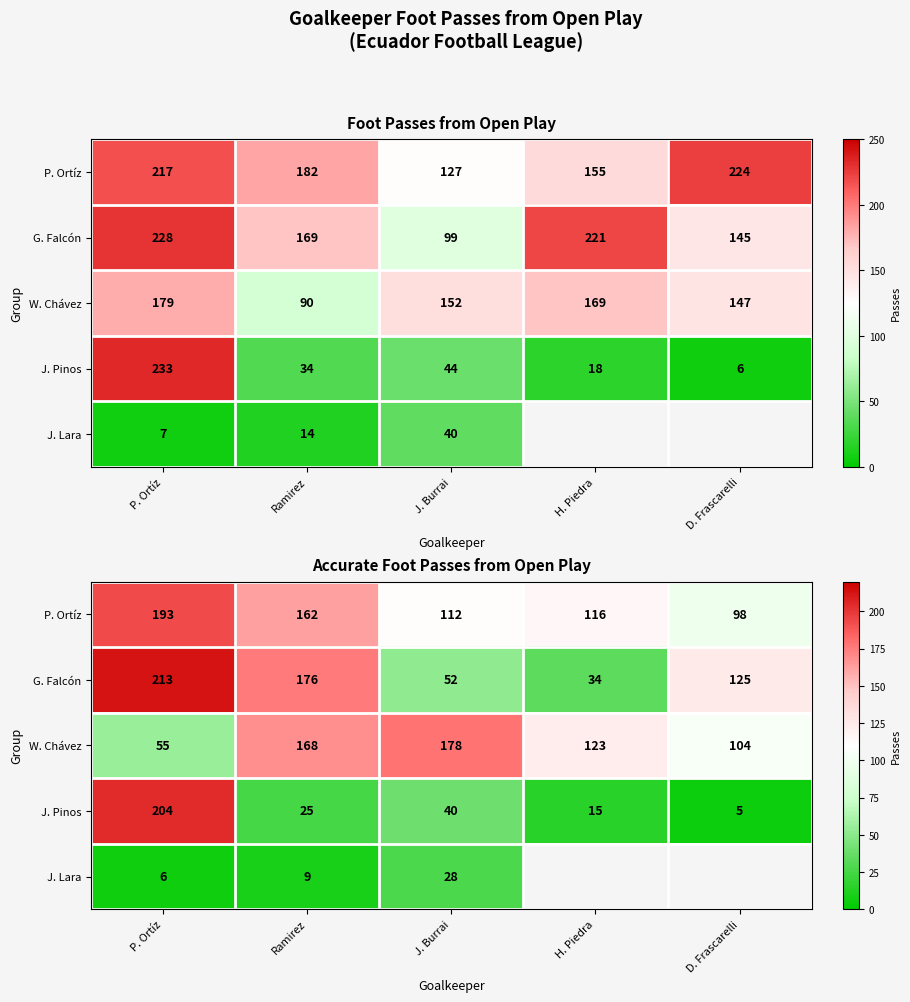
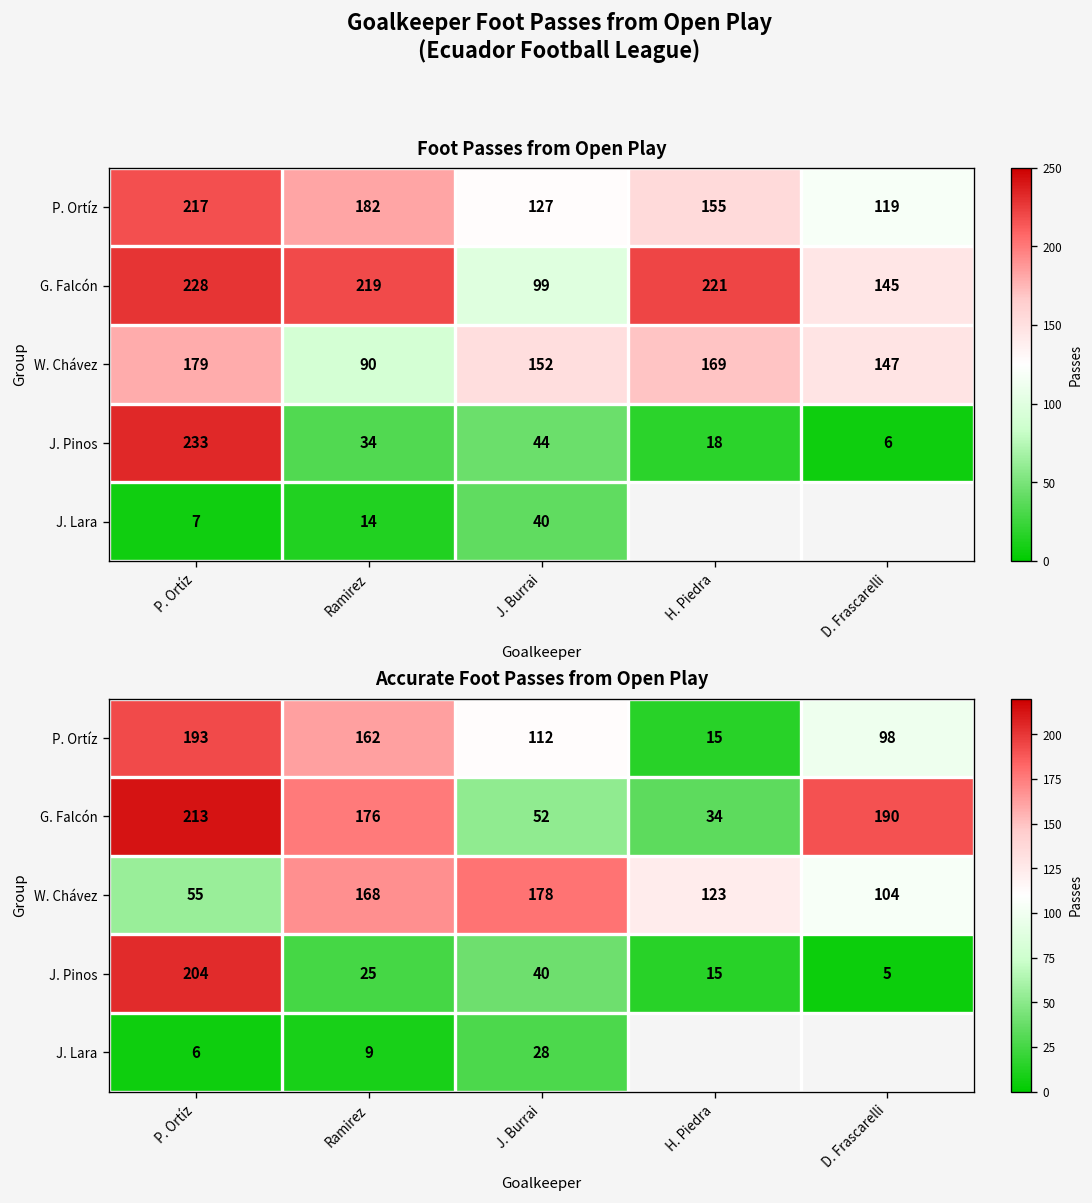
Foot Passes from Open Play, P. Ortíz, D. Frascarelli: 224 -> 119
Foot Passes from Open Play, G. Falcón, Ramirez: 169 -> 219
Accurate Foot Passes from Open Play, P. Ortíz, H. Piedra: 116 -> 15
Accurate Foot Passes from Open Play, G. Falcón, D. Frascarelli: 125 -> 190
